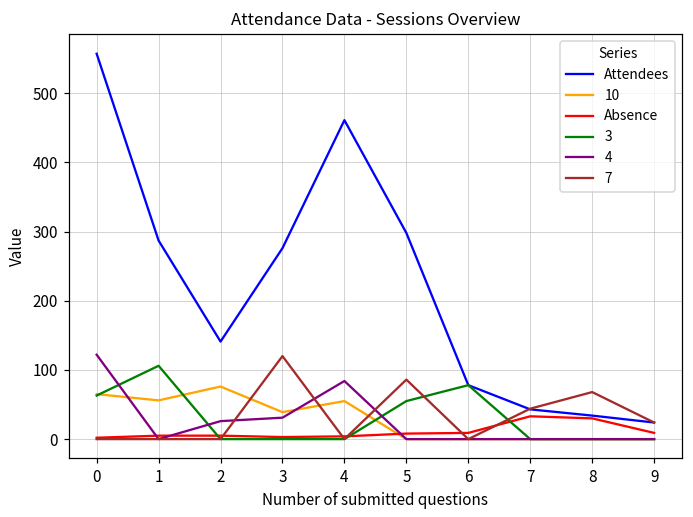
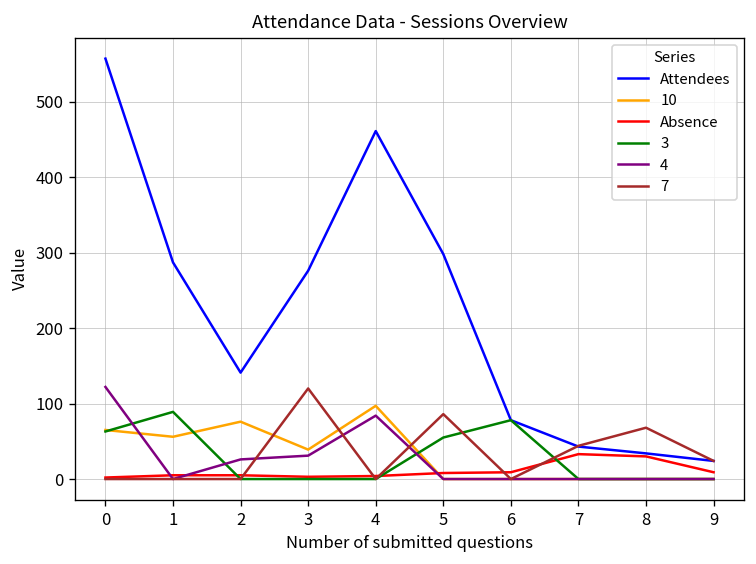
3, 1: 110 -> 90
10, 4: 60 -> 100
